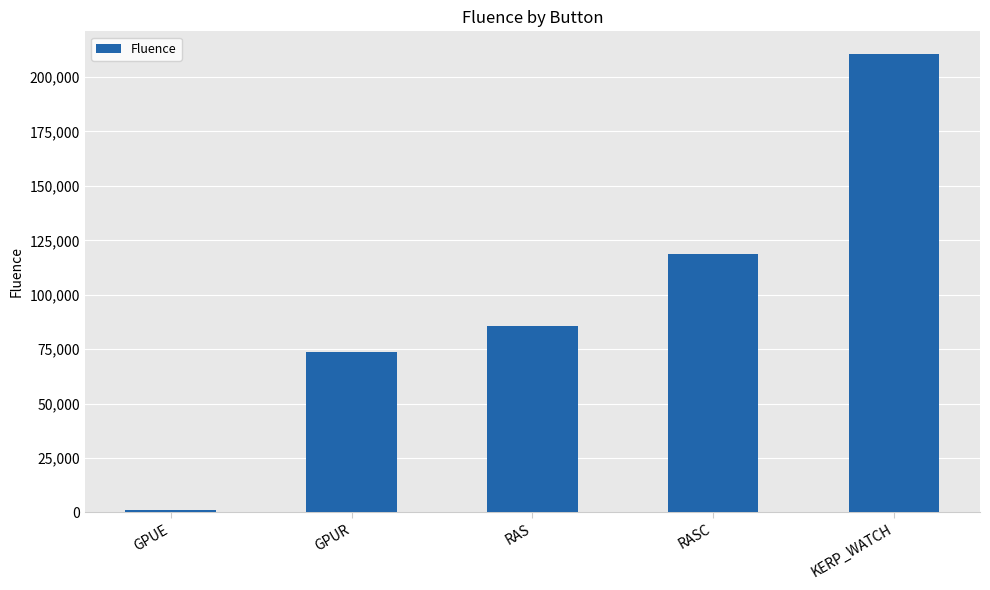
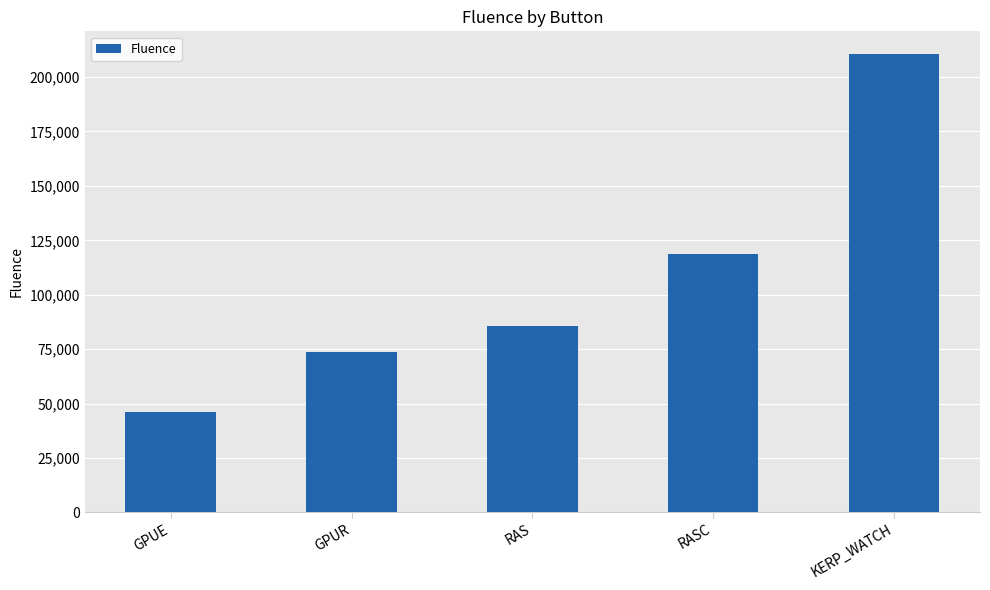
GPUE: 1,000 -> 46,000
